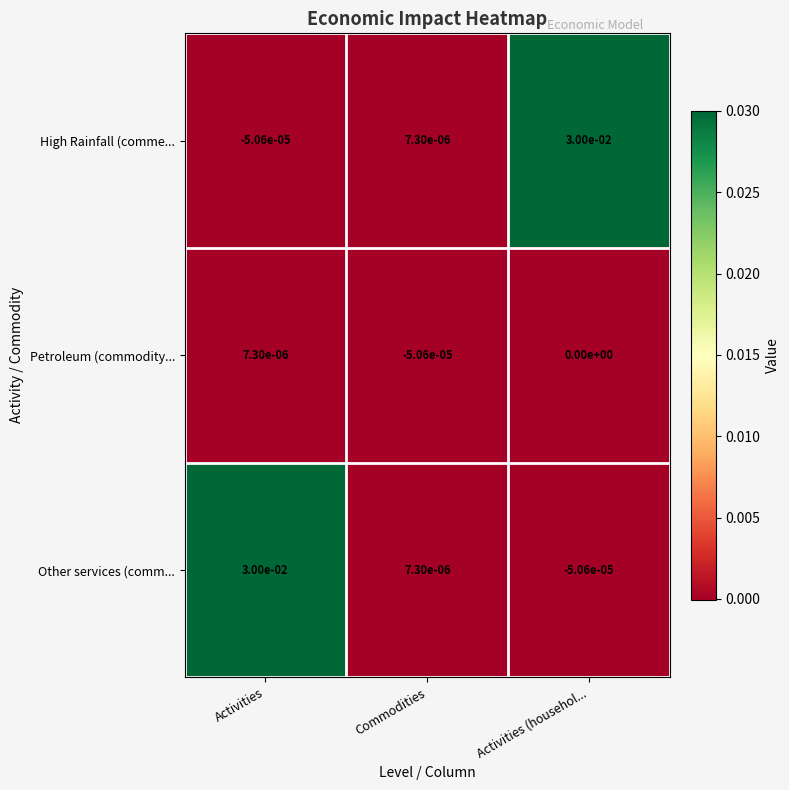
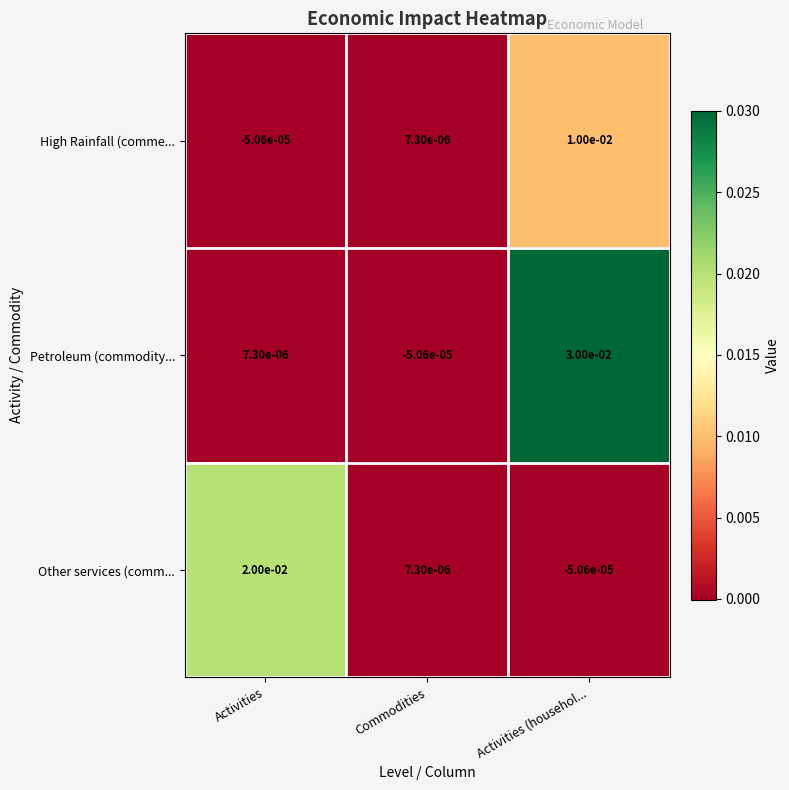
High Rainfall (comme..., Activities (househol...: 3.00e-02 -> 1.00e-02
Petroleum (commodity..., Activities (househol...: 0.00e+00 -> 3.00e-02
Other services (comm..., Activities: 3.00e-02 -> 2.00e-02
